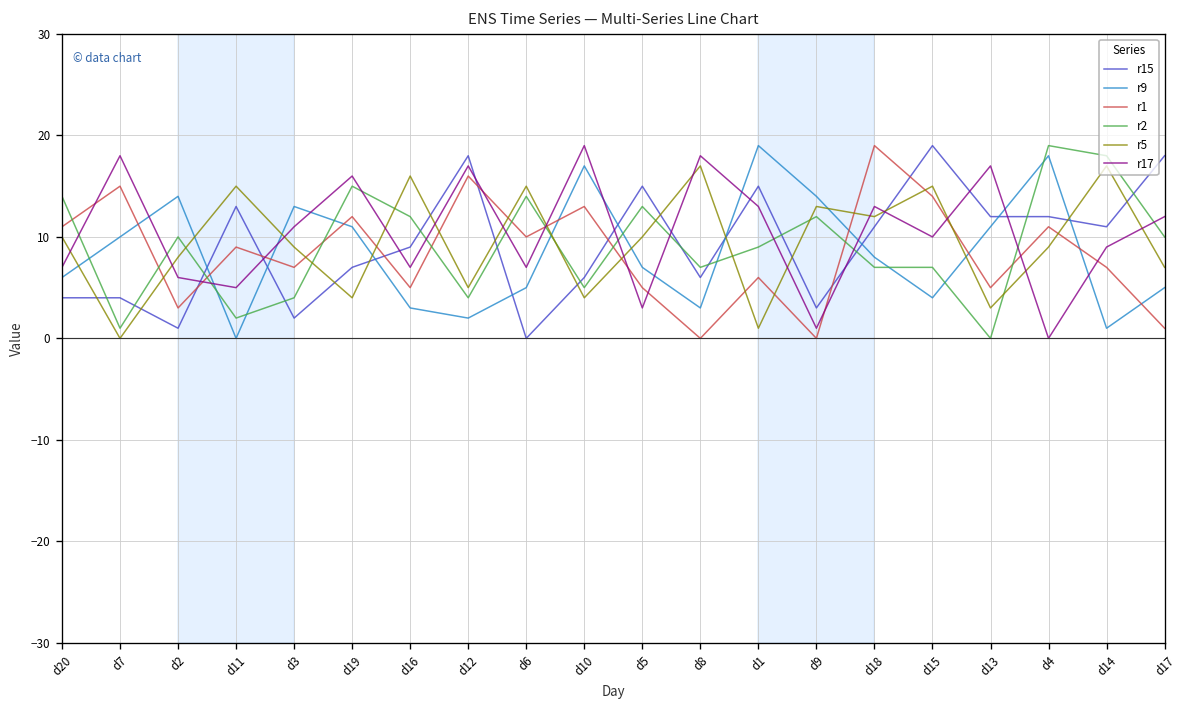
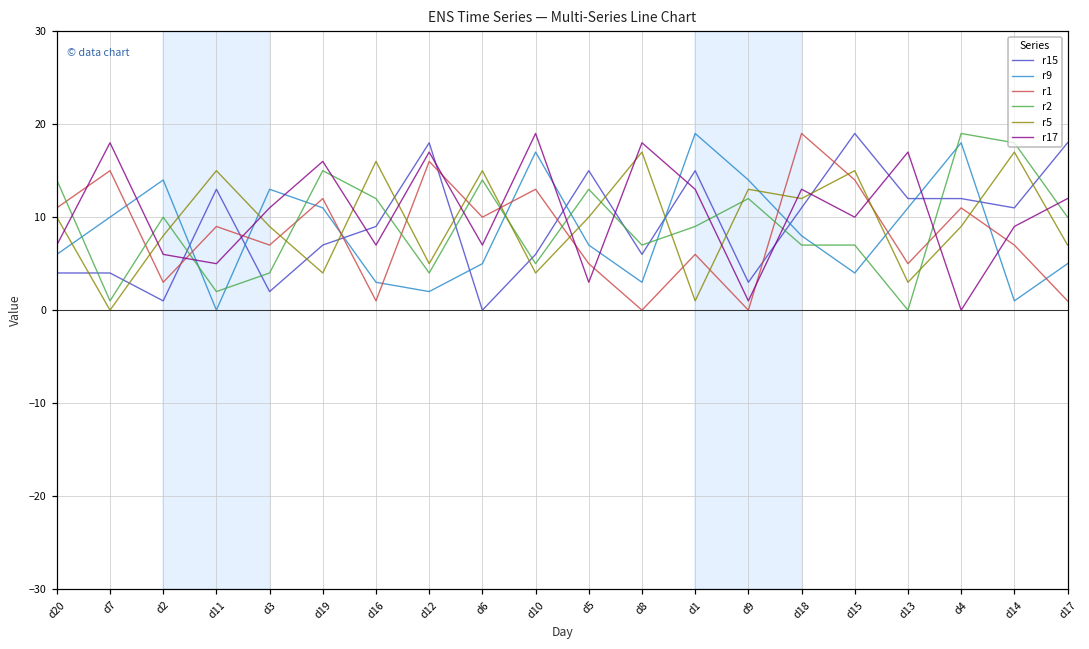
r1, d16: 5 -> 1
